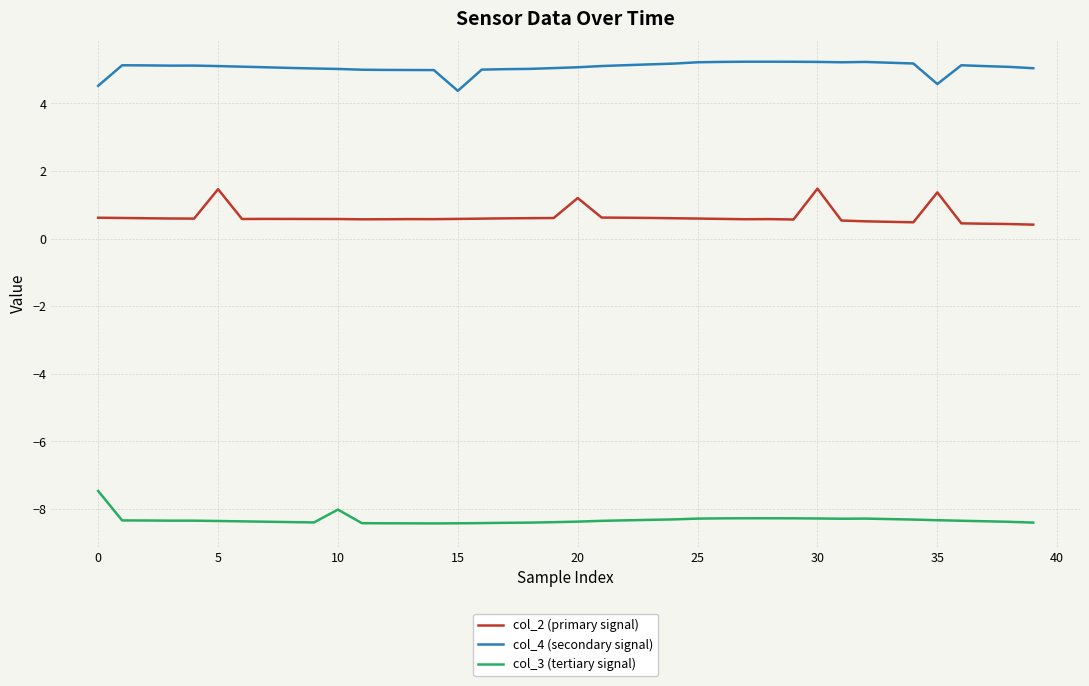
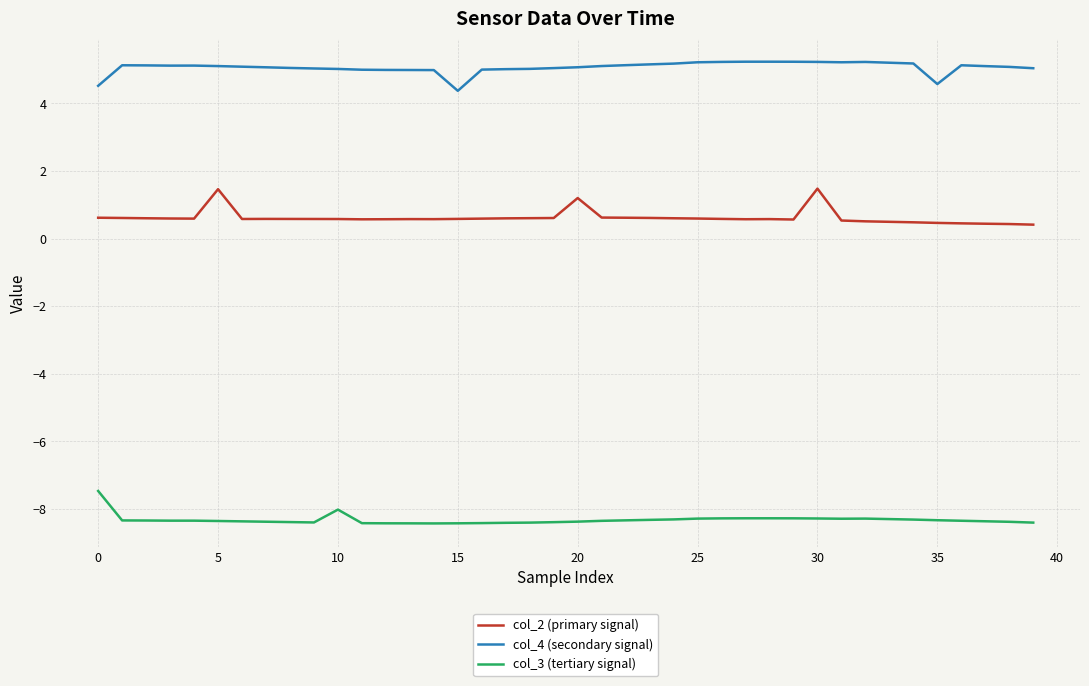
col_2 (primary signal), 35: 1.4 -> 0.5
